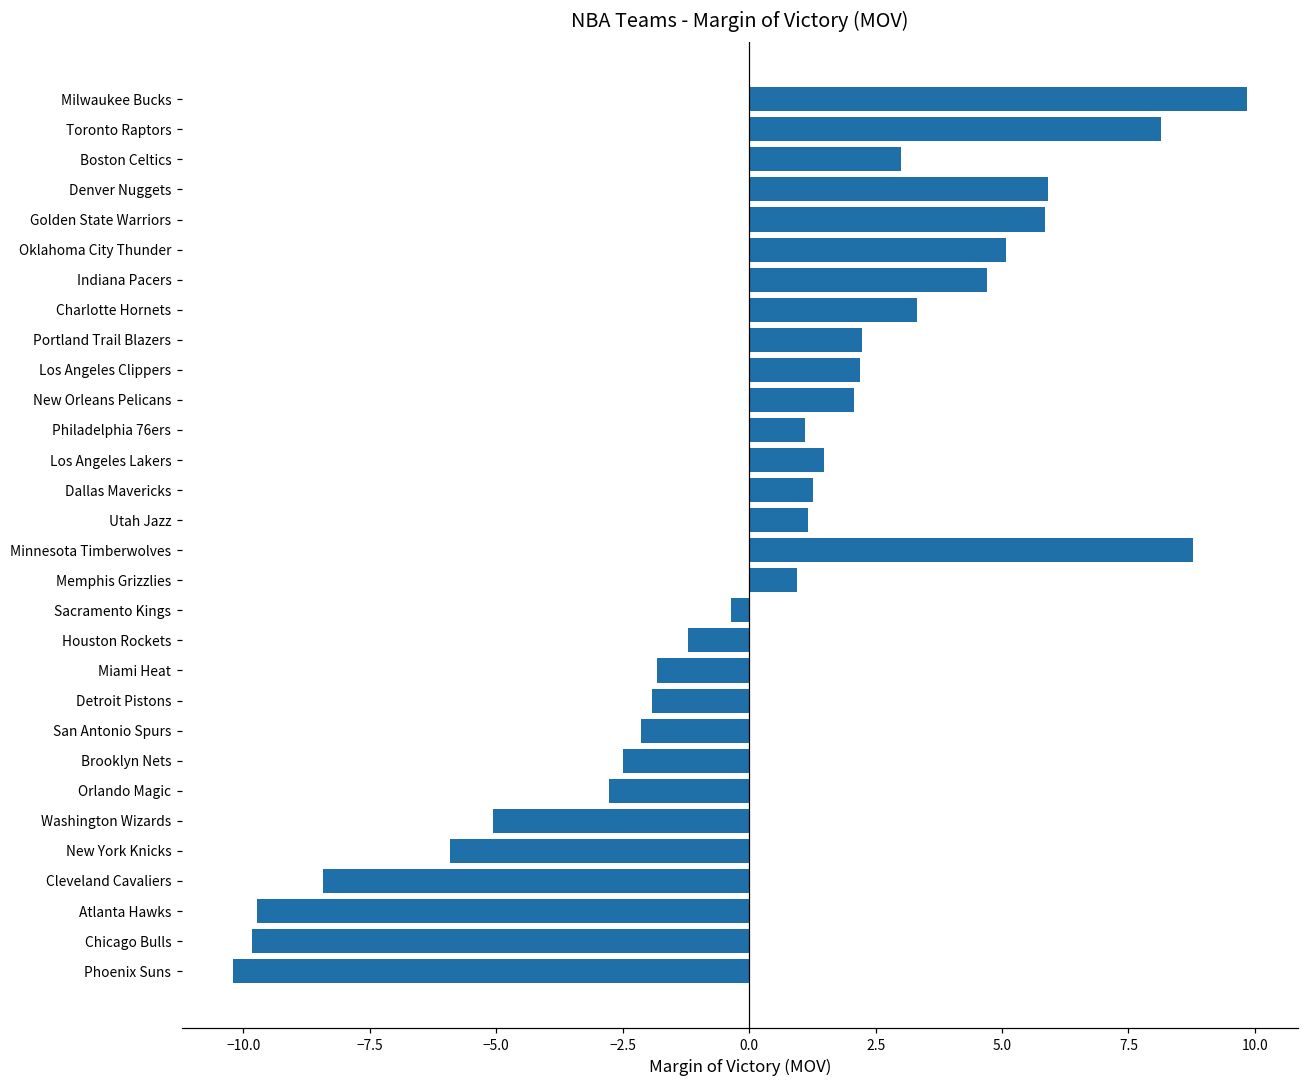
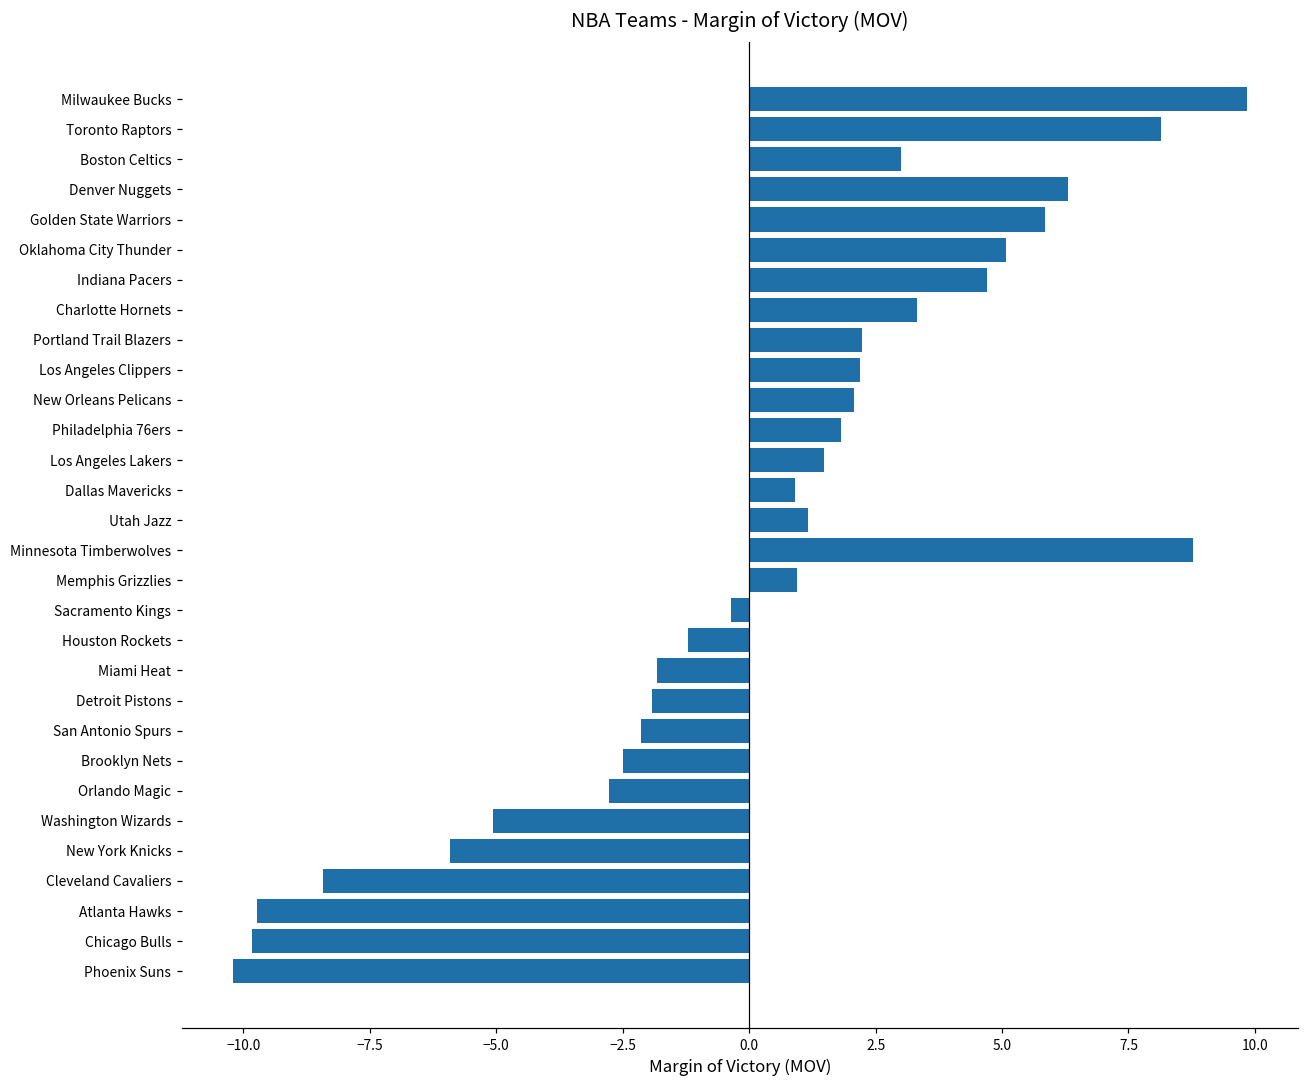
Denver Nuggets: 5.9 -> 6.3
Philadelphia 76ers: 1.1 -> 1.8
Dallas Mavericks: 1.3 -> 0.9
